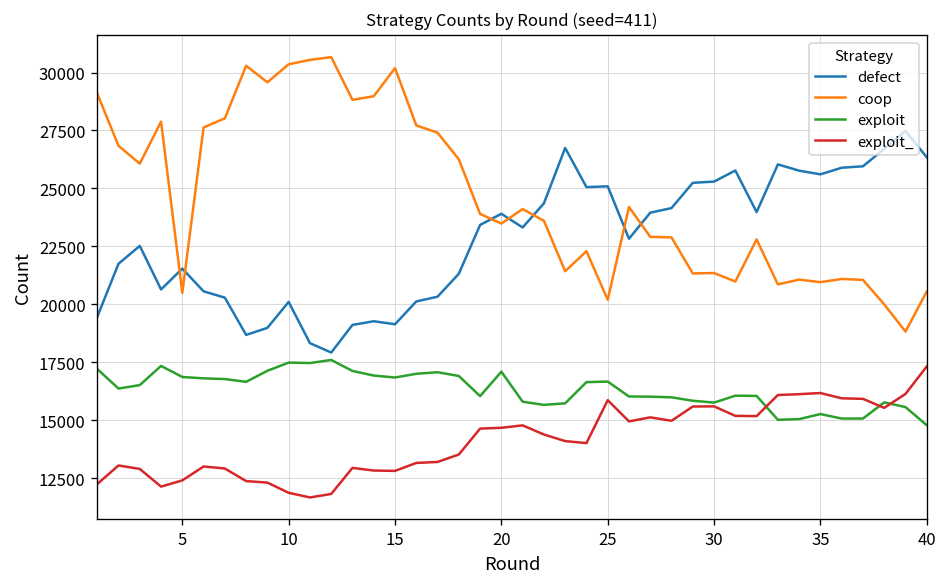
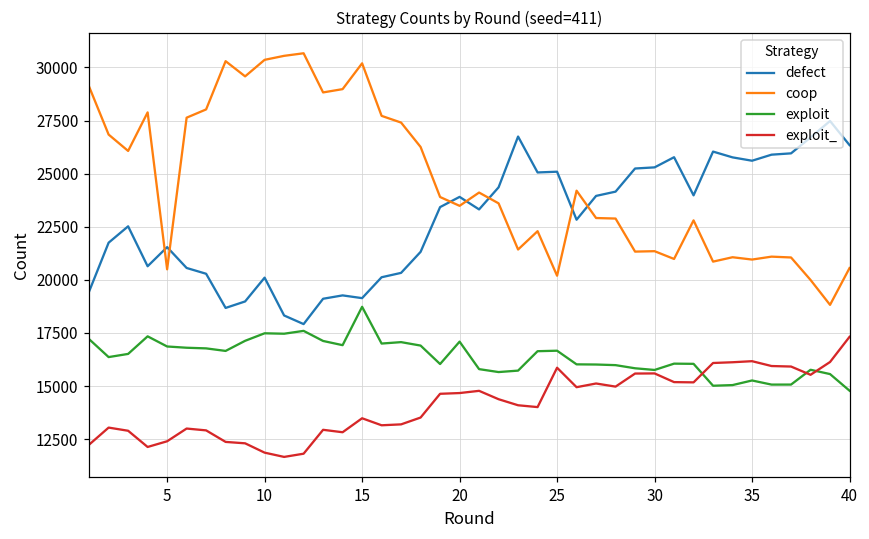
exploit, 15: 16800 -> 18700
exploit_, 15: 12800 -> 13500
